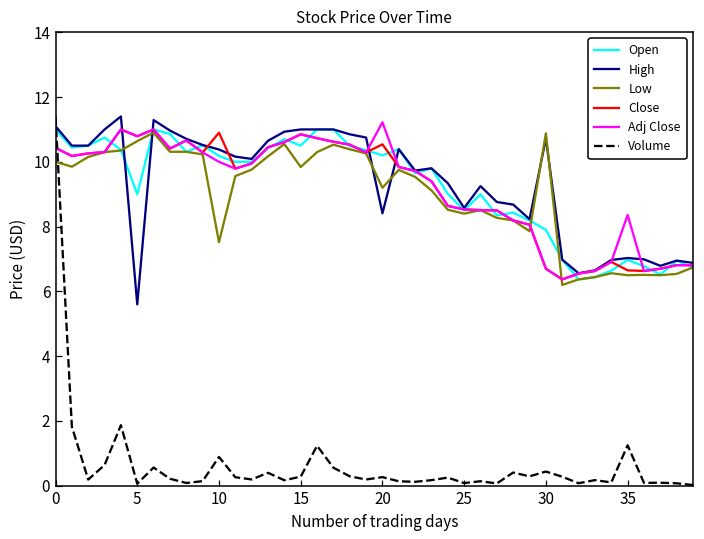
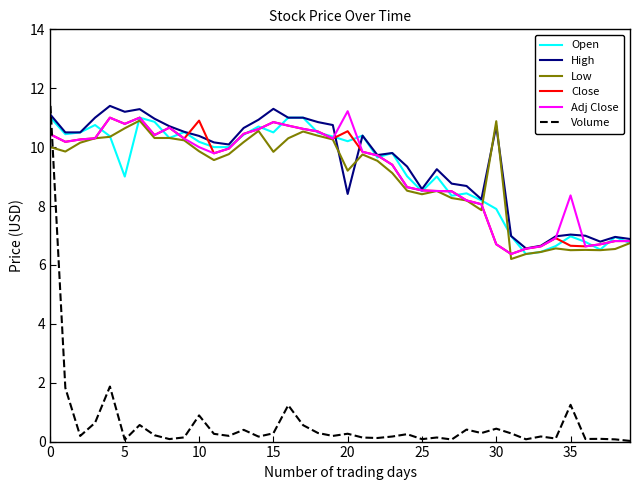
High, 5: 5.6 -> 11.2
Low, 10: 7.5 -> 9.9
High, 15: 11.0 -> 11.3
